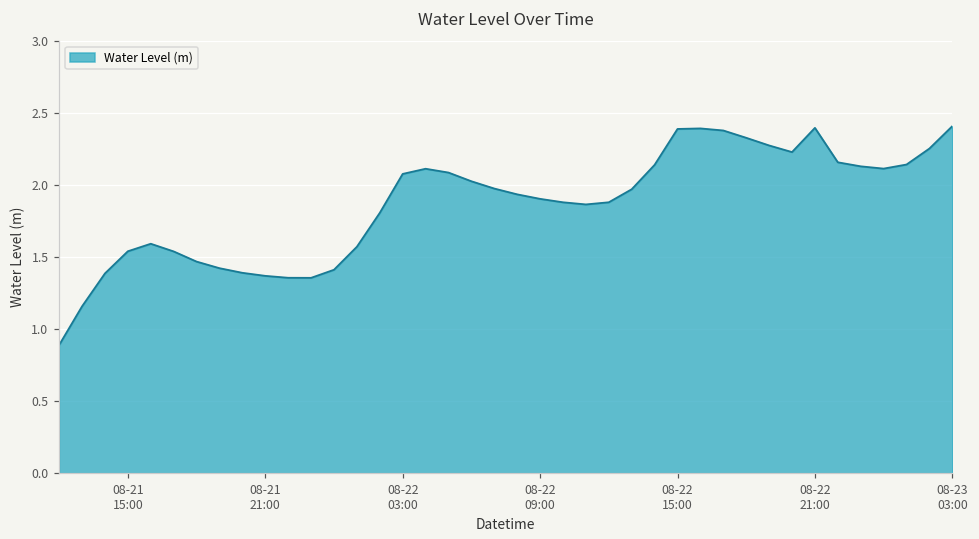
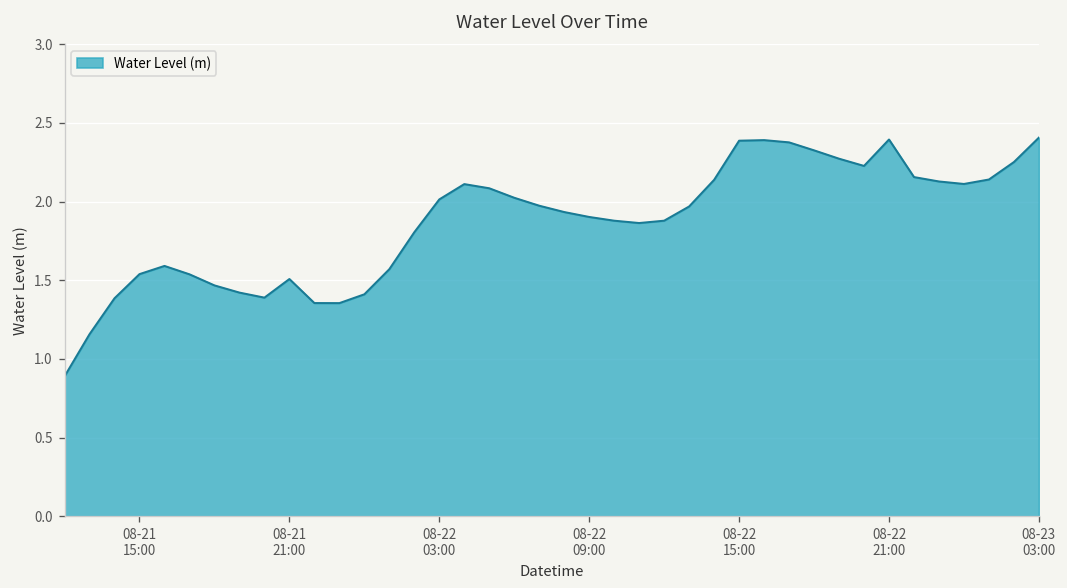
08-21 21:00: 1.37 -> 1.51
08-22 03:00: 2.08 -> 2.01
